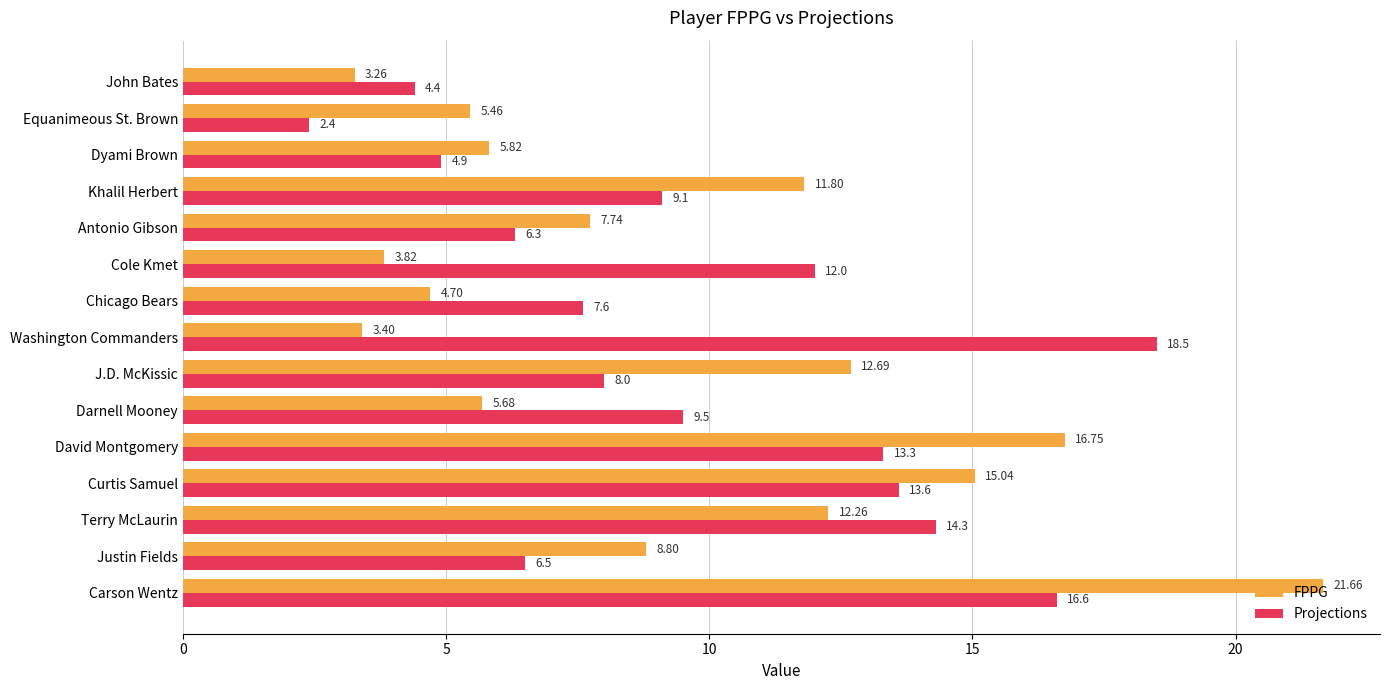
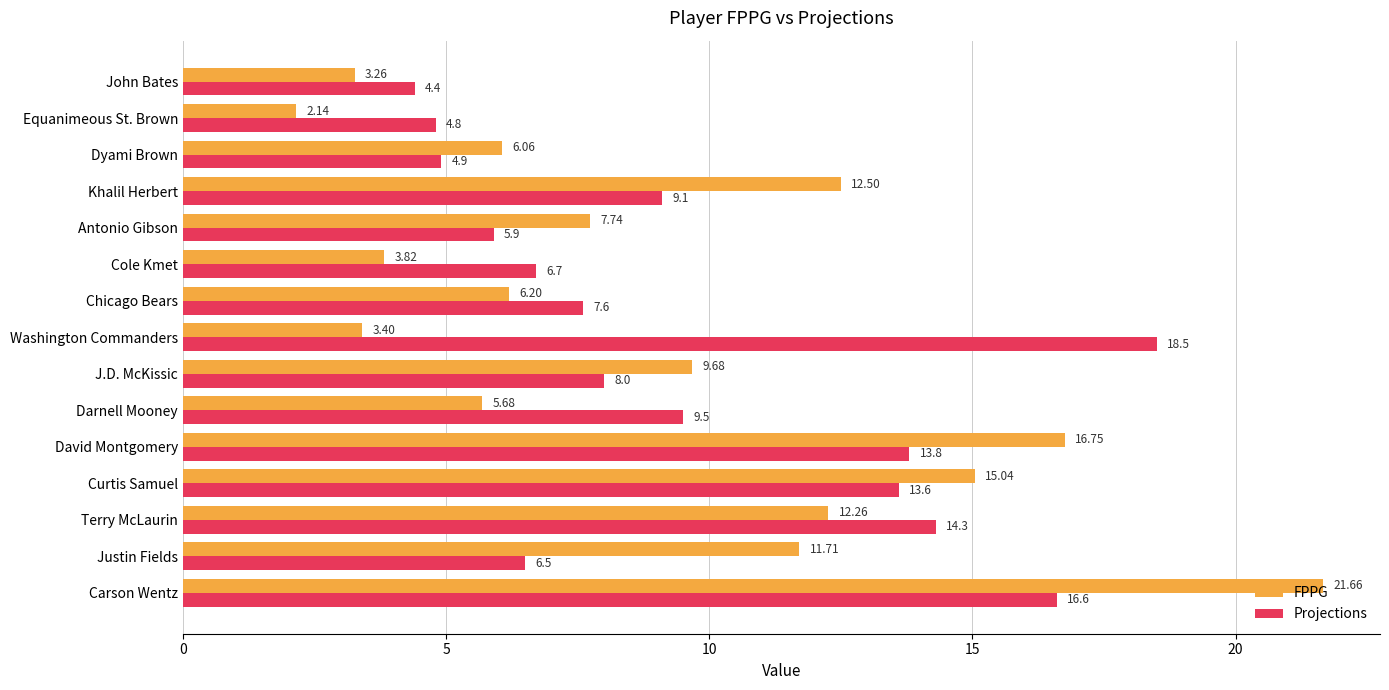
FPPG, Equanimeous St. Brown: 5.46 -> 2.14
Projections, Equanimeous St. Brown: 2.4 -> 4.8
FPPG, Dyami Brown: 5.82 -> 6.06
FPPG, Khalil Herbert: 11.80 -> 12.50
Projections, Antonio Gibson: 6.3 -> 5.9
Projections, Cole Kmet: 12.0 -> 6.7
FPPG, Chicago Bears: 4.70 -> 6.20
FPPG, J.D. McKissic: 12.69 -> 9.68
Projections, David Montgomery: 13.3 -> 13.8
FPPG, Justin Fields: 8.80 -> 11.71
